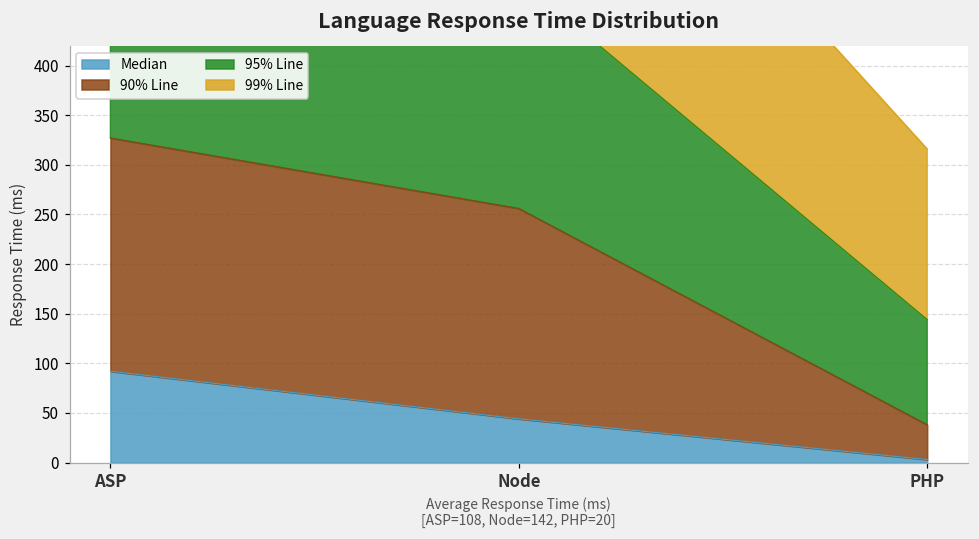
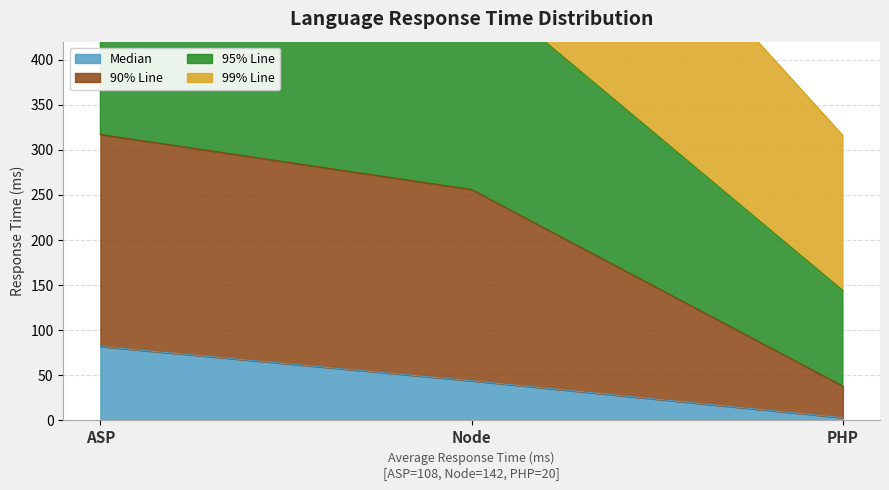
Median, ASP: 90 -> 80
